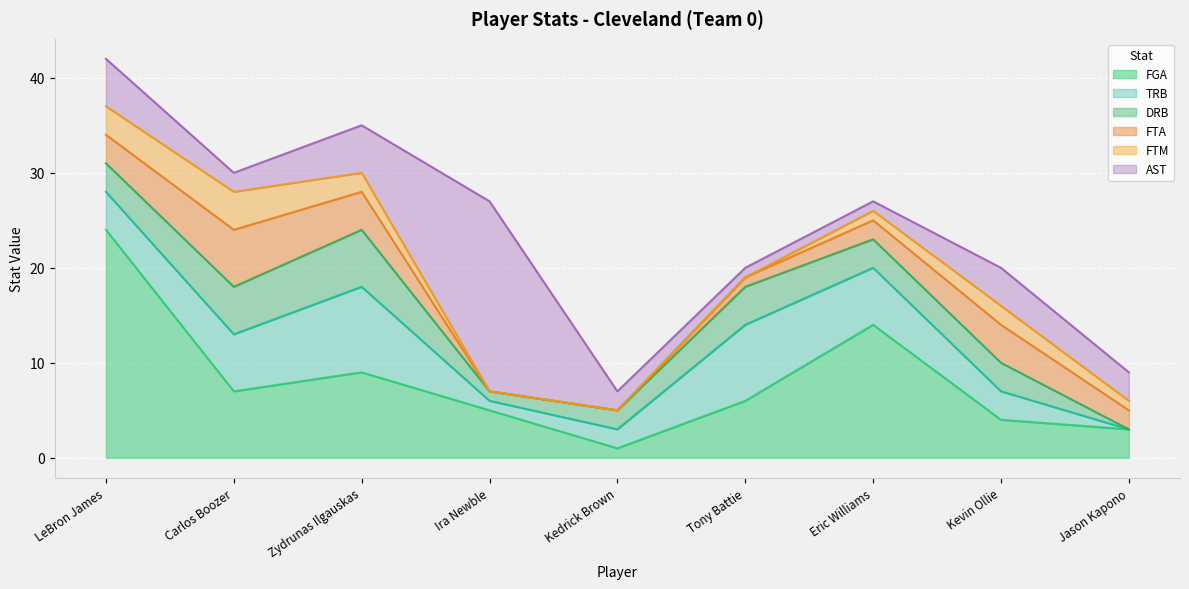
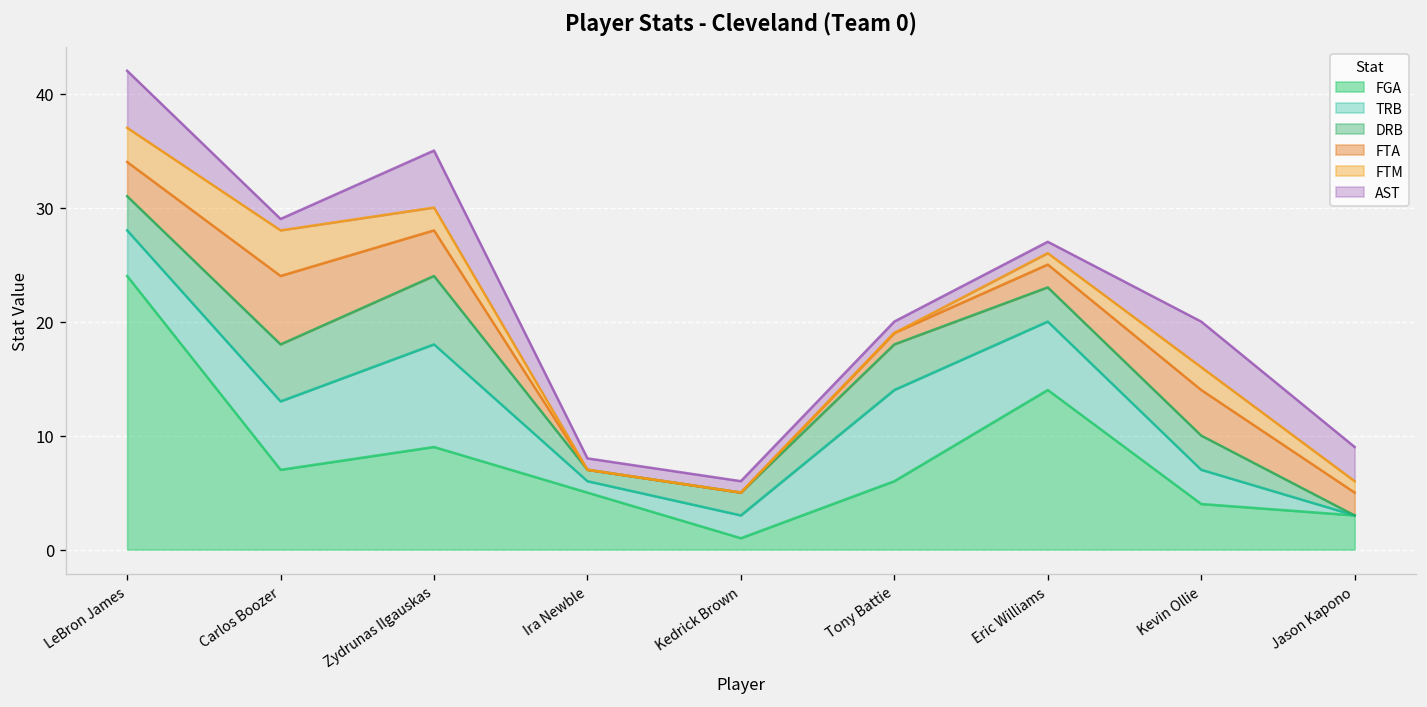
AST, Carlos Boozer: 2 -> 1
AST, Ira Newble: 20 -> 1
AST, Kedrick Brown: 2 -> 1
